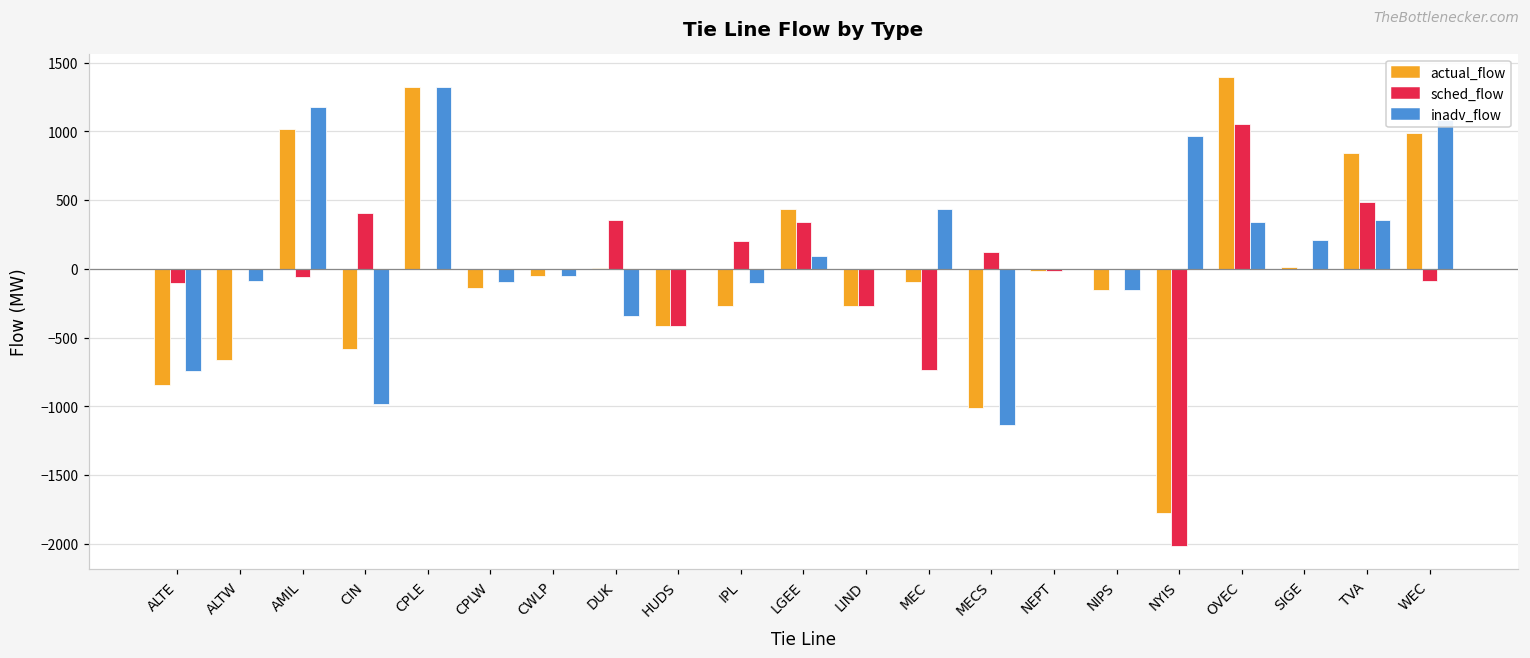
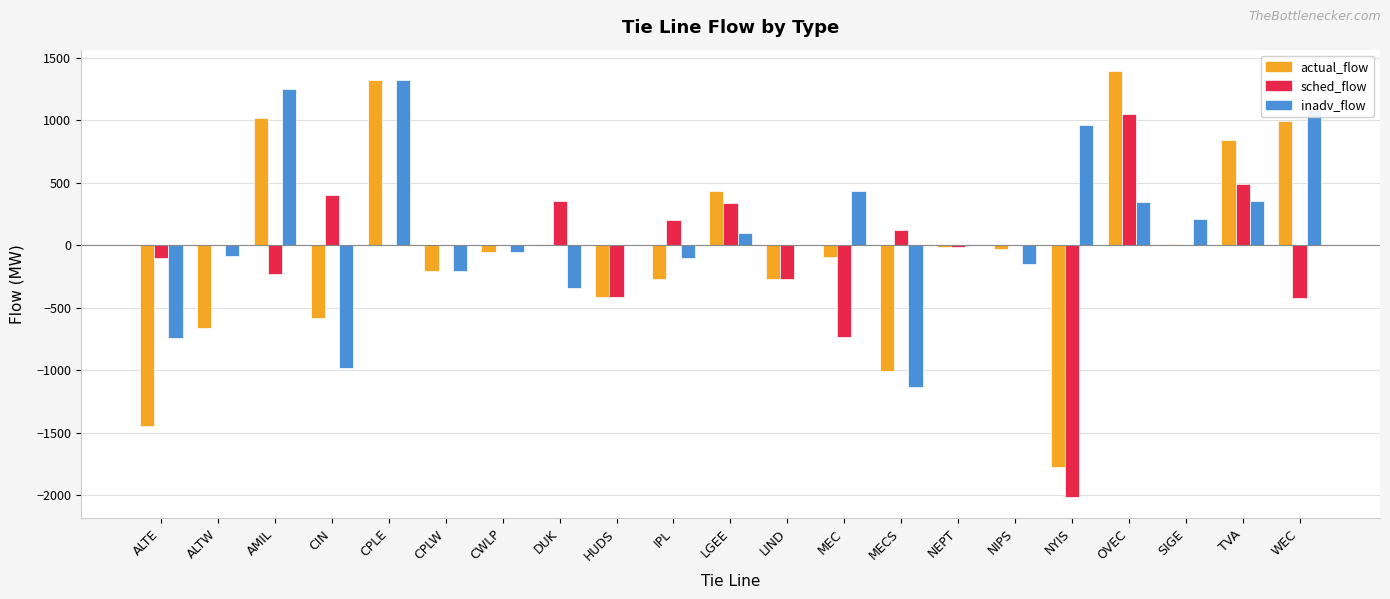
actual_flow, ALTE: -840 -> -1450
sched_flow, AMIL: -60 -> -230
inadv_flow, AMIL: 1180 -> 1250
actual_flow, CPLW: -140 -> -200
inadv_flow, CPLW: -100 -> -200
actual_flow, NIPS: -150 -> -30
sched_flow, WEC: -90 -> -420
